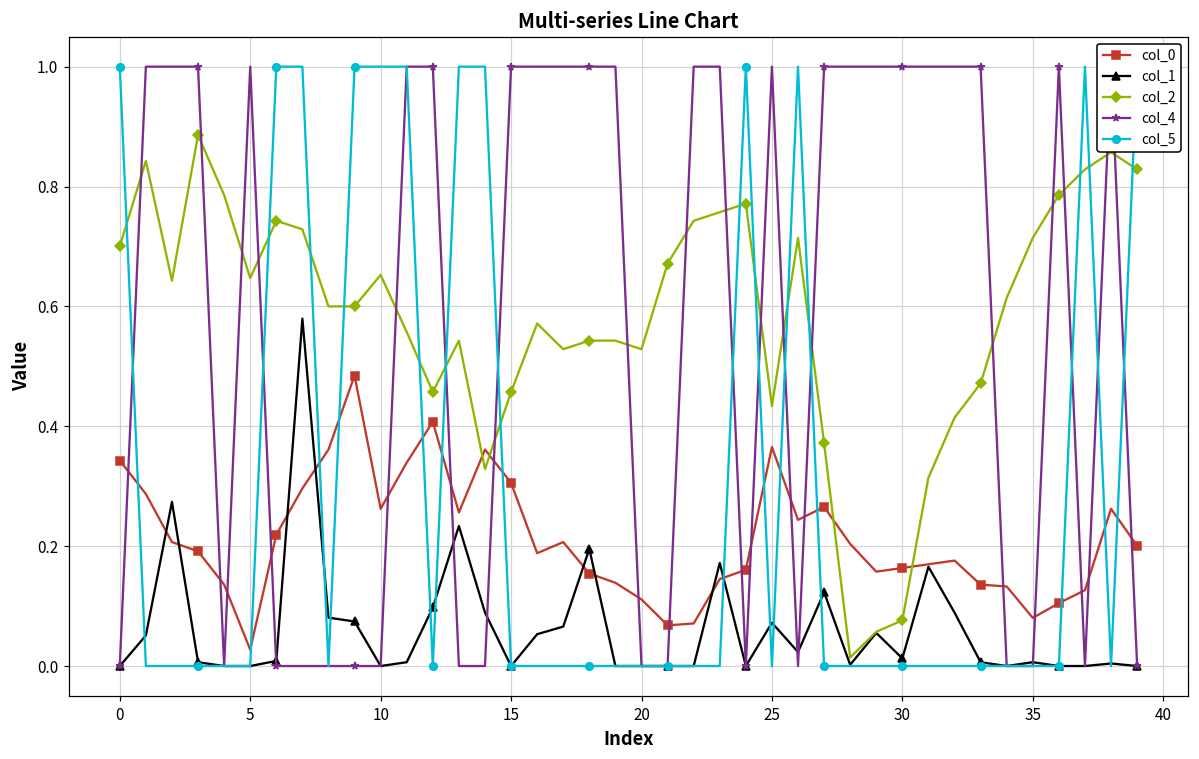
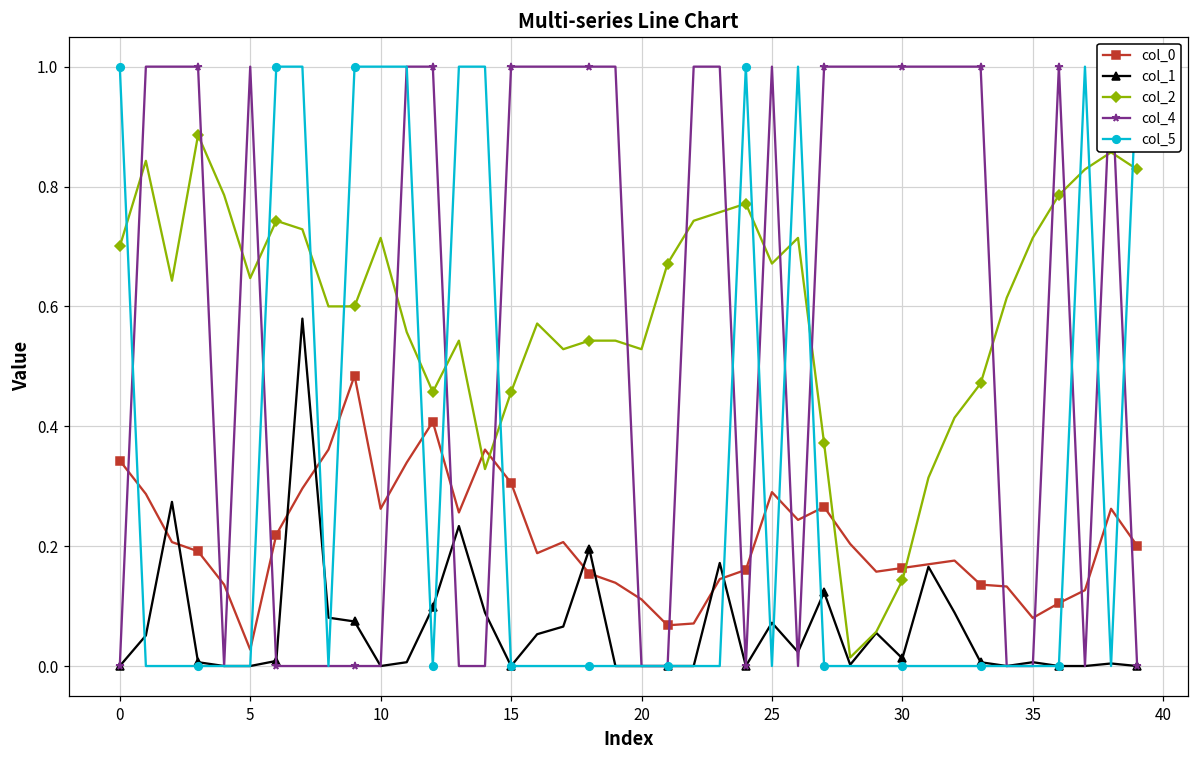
col_2, 10: 0.65 -> 0.71
col_0, 25: 0.37 -> 0.29
col_2, 25: 0.43 -> 0.67
col_2, 30: 0.08 -> 0.14
